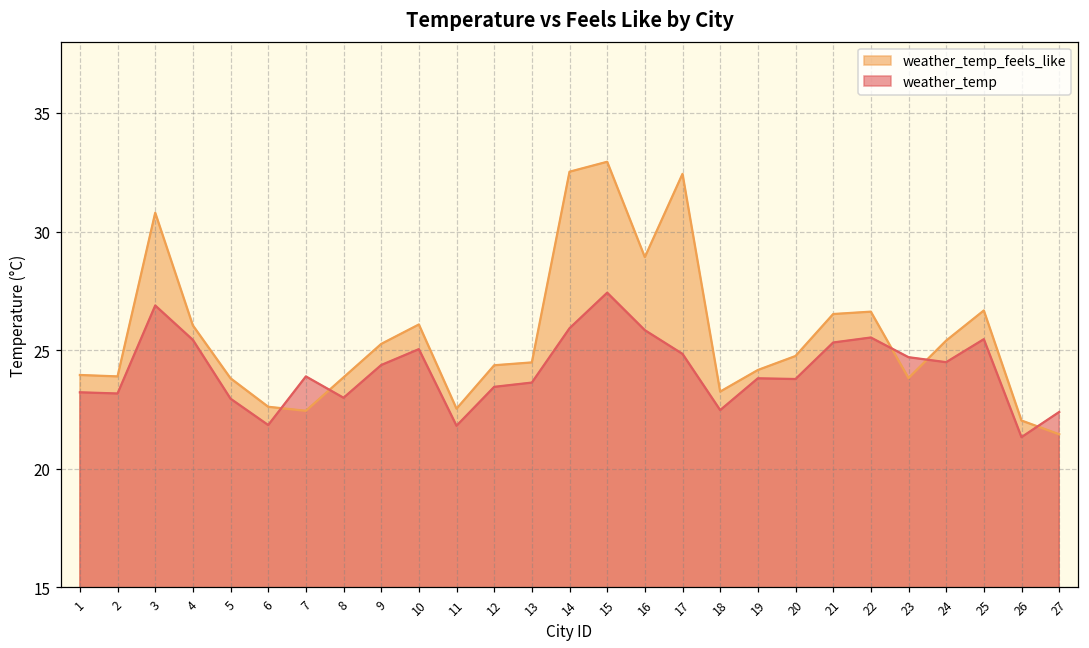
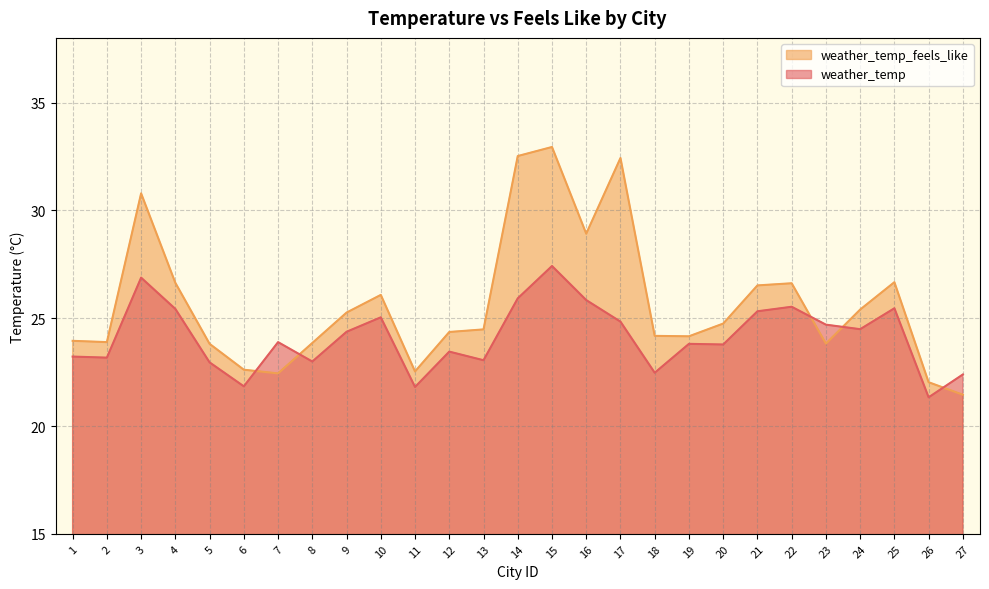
weather_temp_feels_like, 4: 26.0 -> 26.6
weather_temp, 13: 23.6 -> 23.1
weather_temp_feels_like, 18: 23.3 -> 24.2
